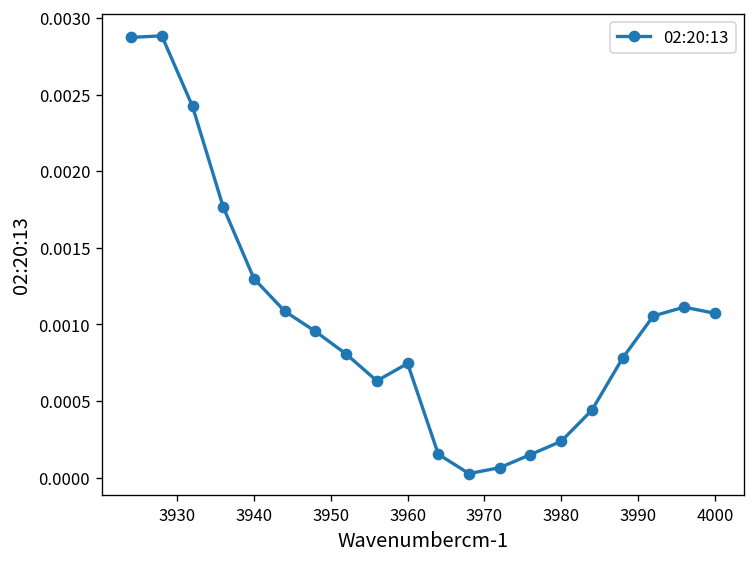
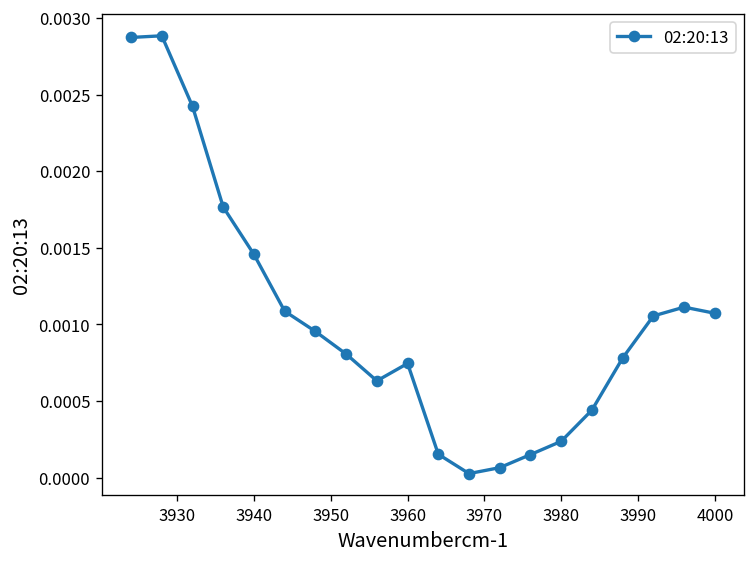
3940: 0.00130 -> 0.00146
